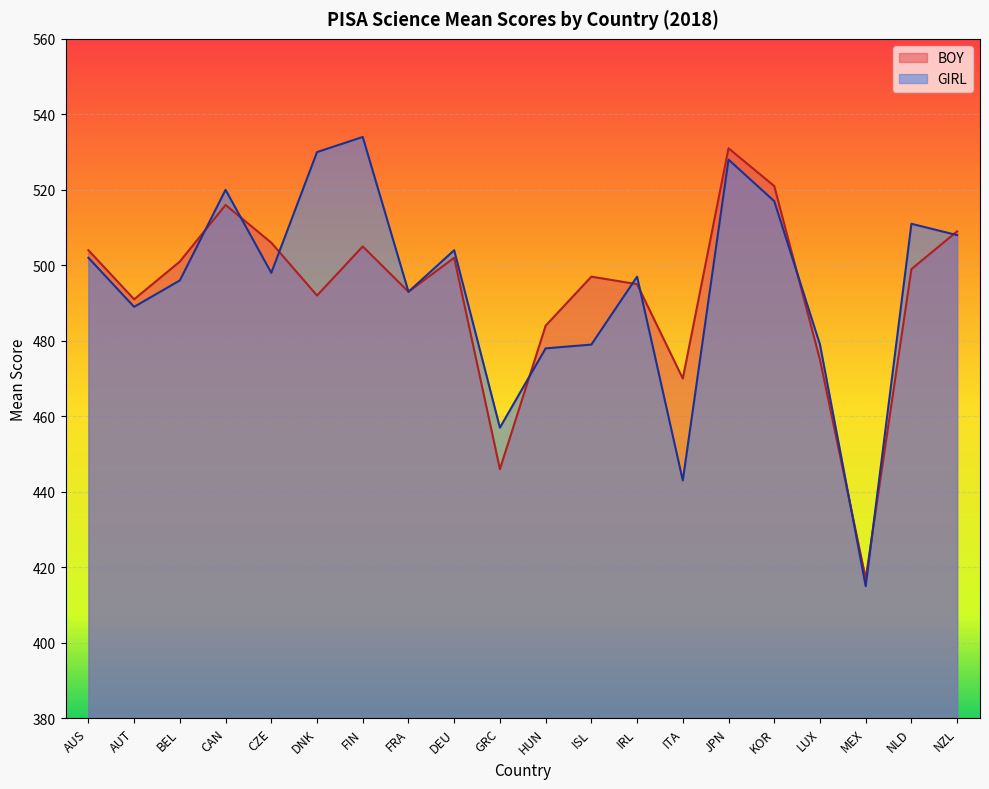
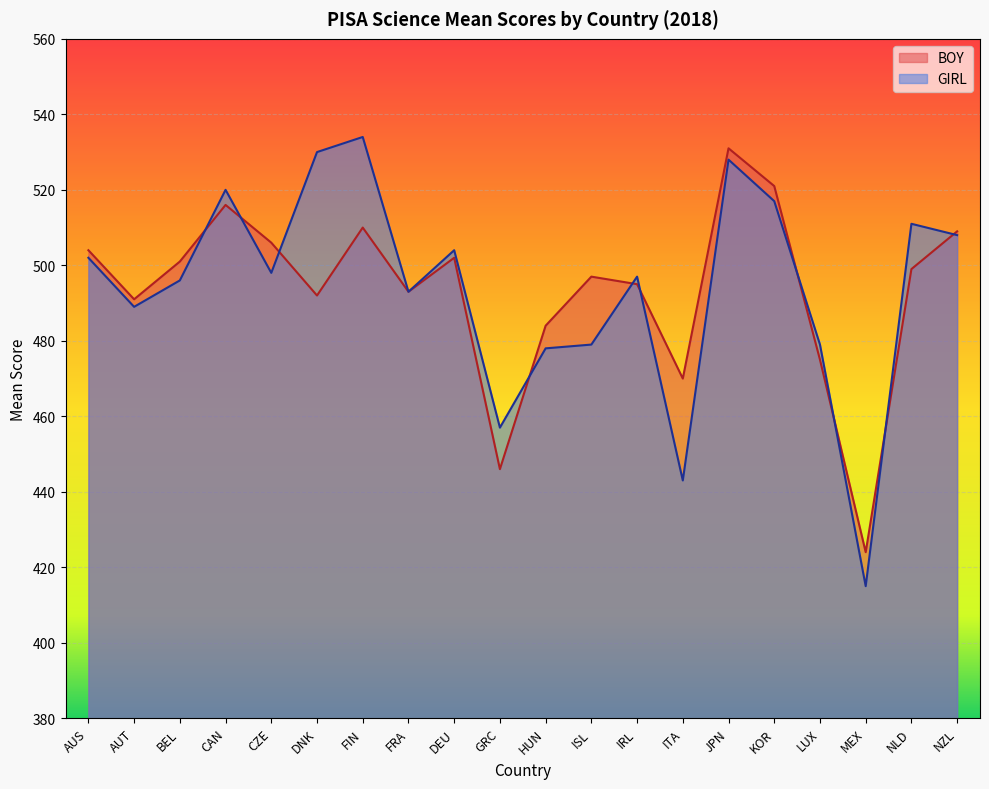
BOY, FIN: 505 -> 510
BOY, MEX: 417 -> 424
